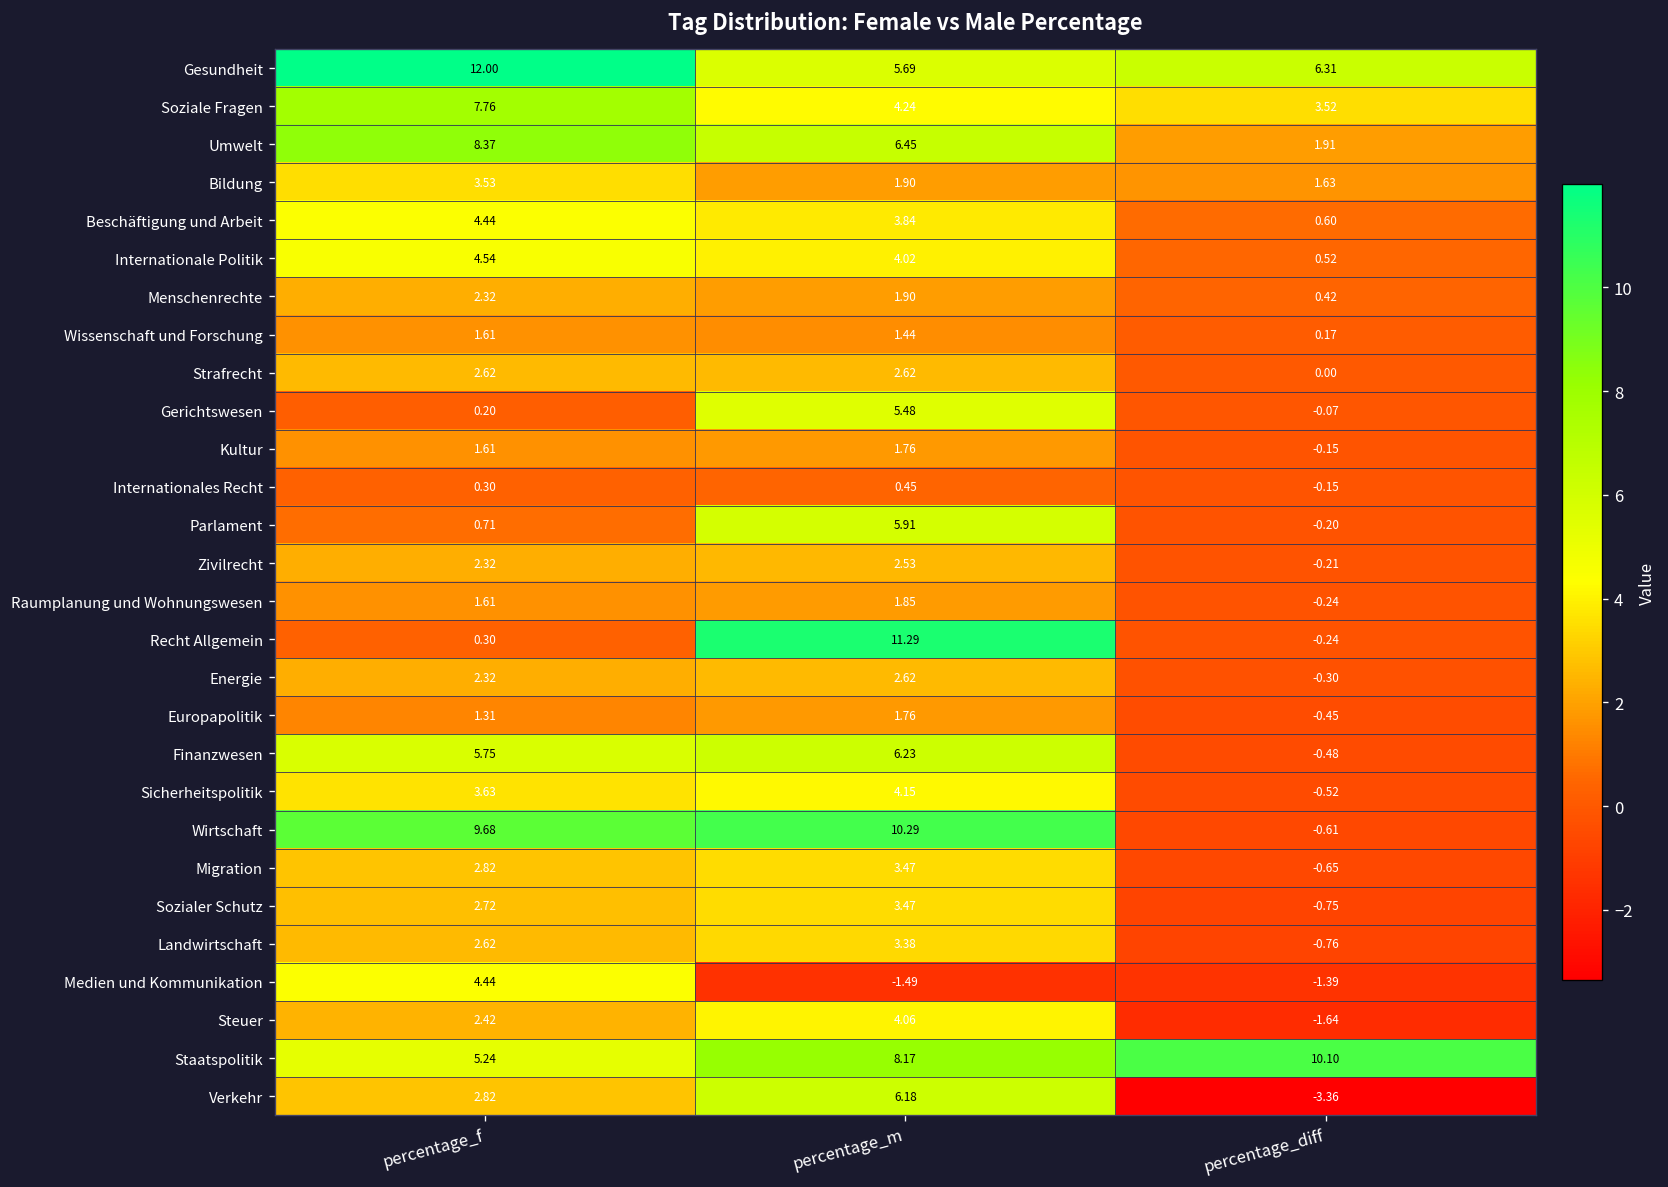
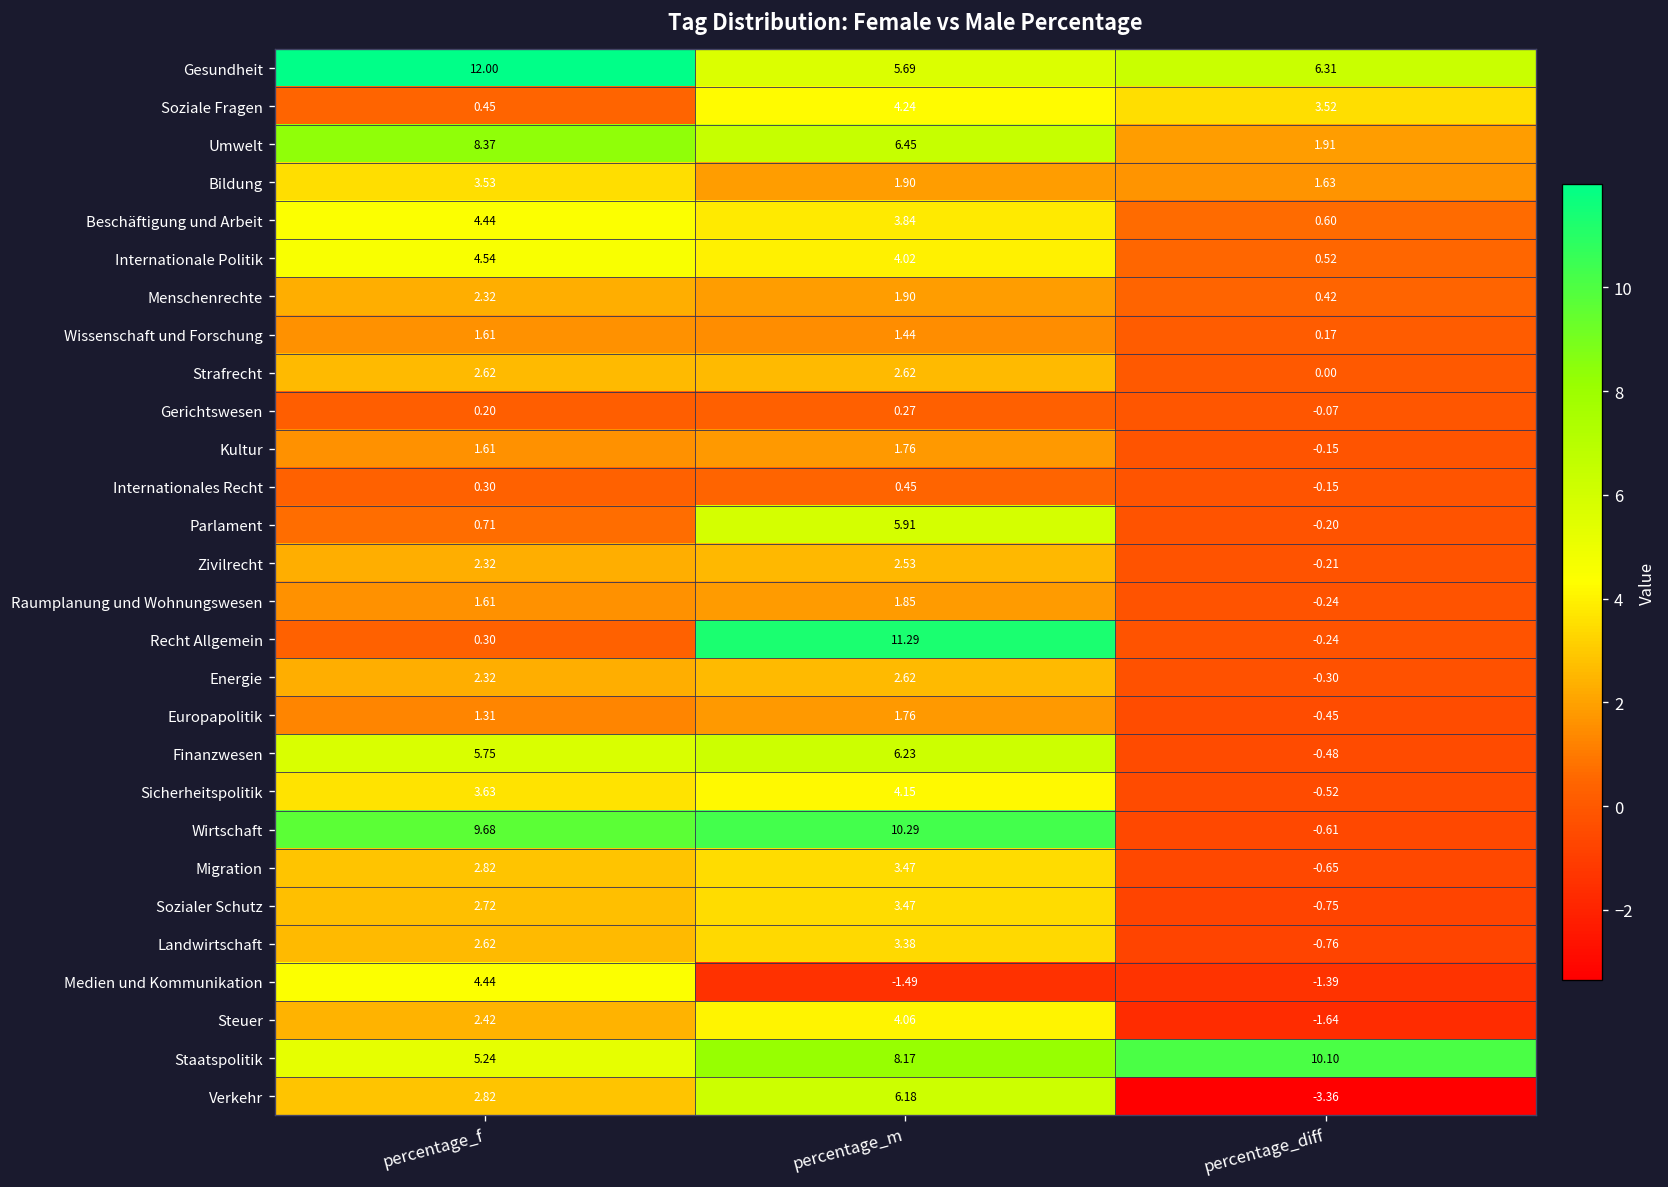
Soziale Fragen, percentage_f: 7.76 -> 0.45
Gerichtswesen, percentage_m: 5.48 -> 0.27
